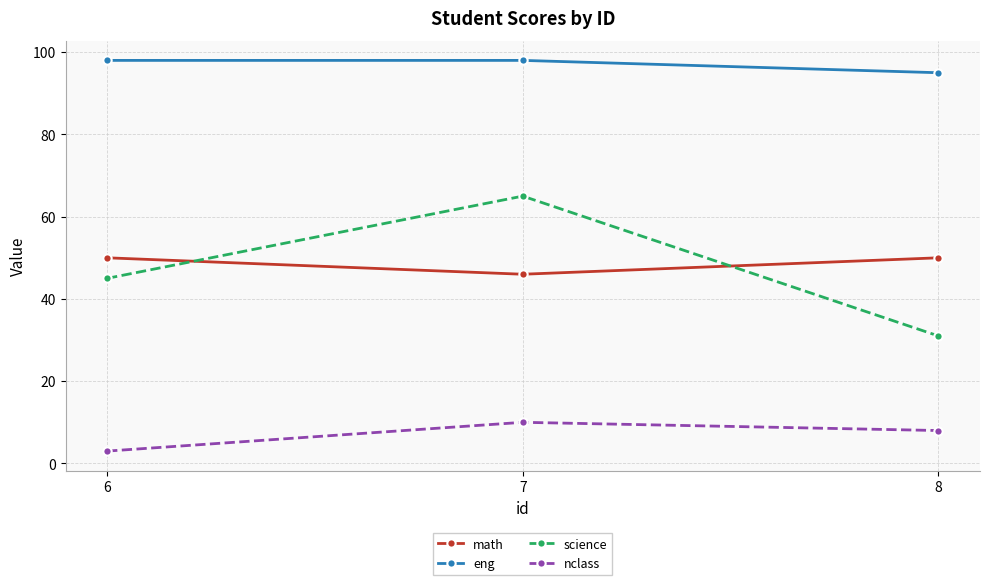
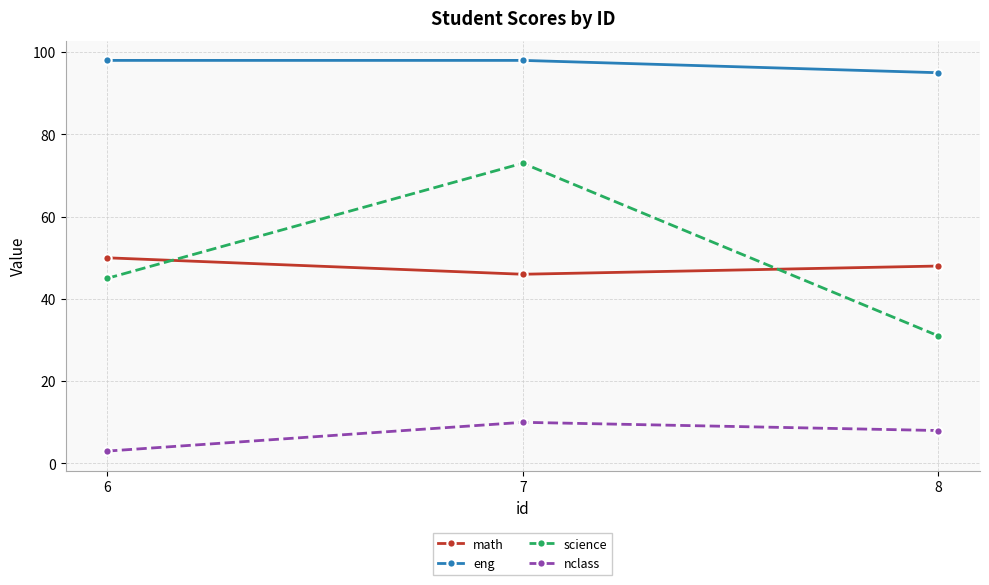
science, 7: 65 -> 73
math, 8: 50 -> 48
